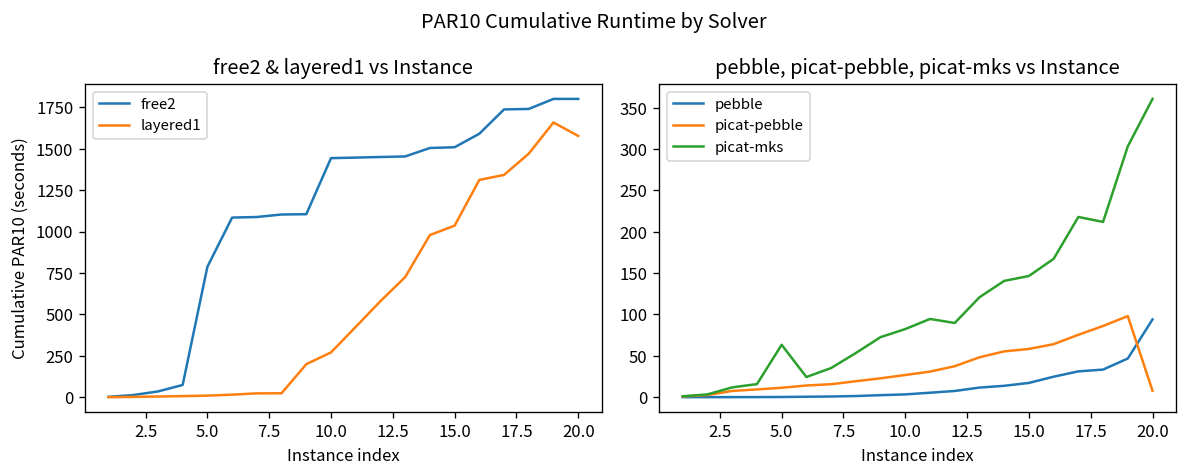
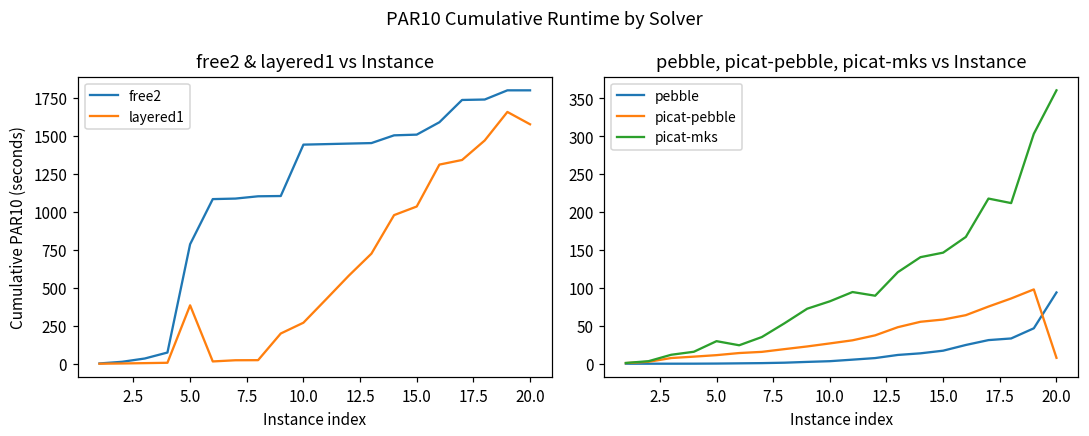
free2 & layered1 vs Instance, layered1, 5.0: 10 -> 390
pebble, picat-pebble, picat-mks vs Instance, picat-mks, 5.0: 60 -> 30
